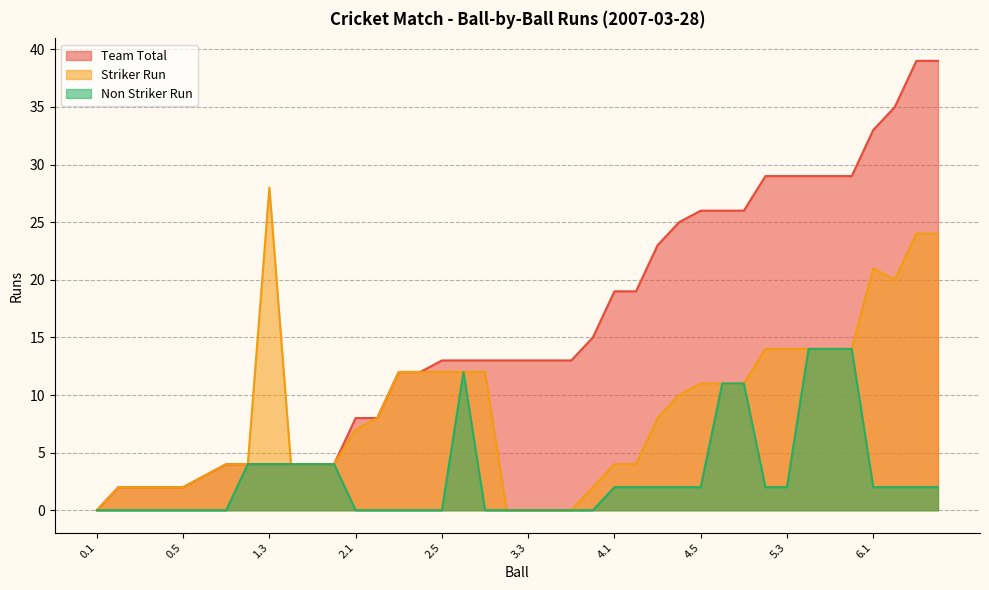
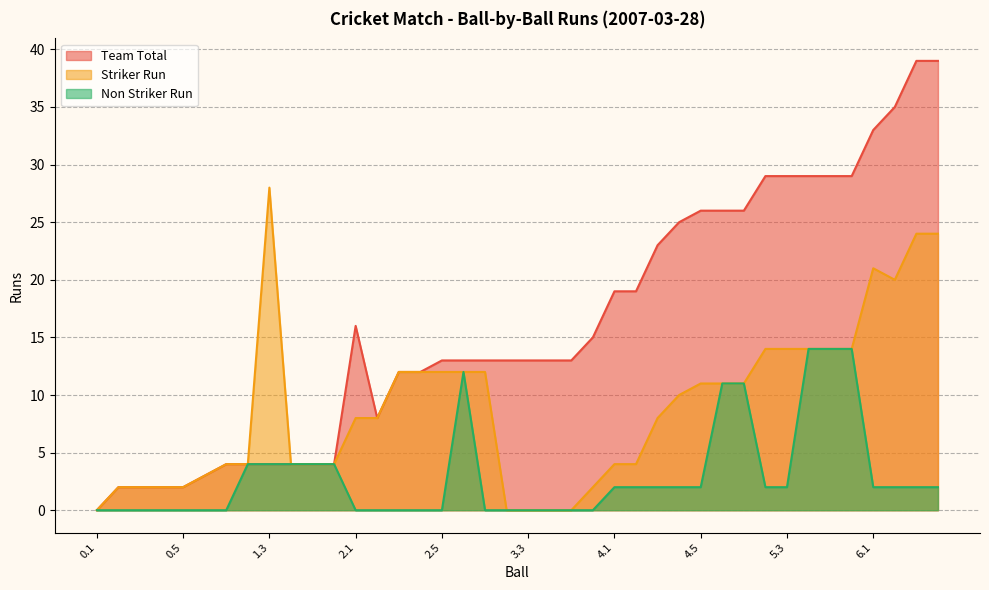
Team Total, 2.1: 8 -> 16
Striker Run, 2.1: 7 -> 8
